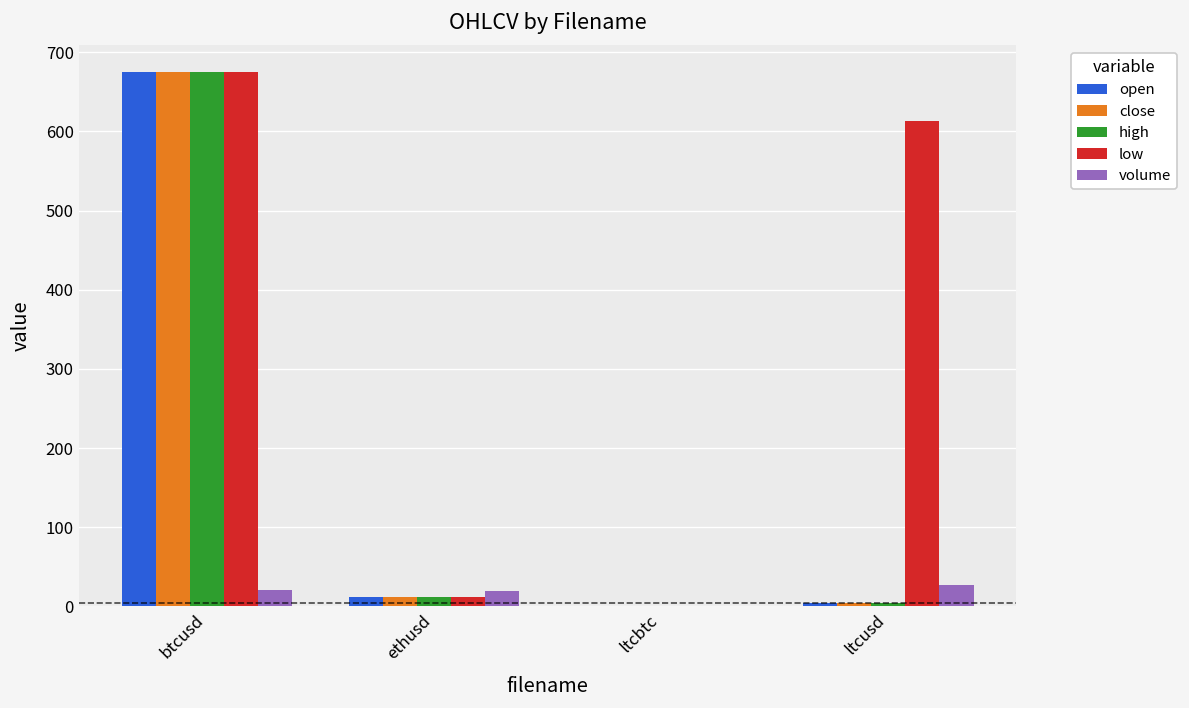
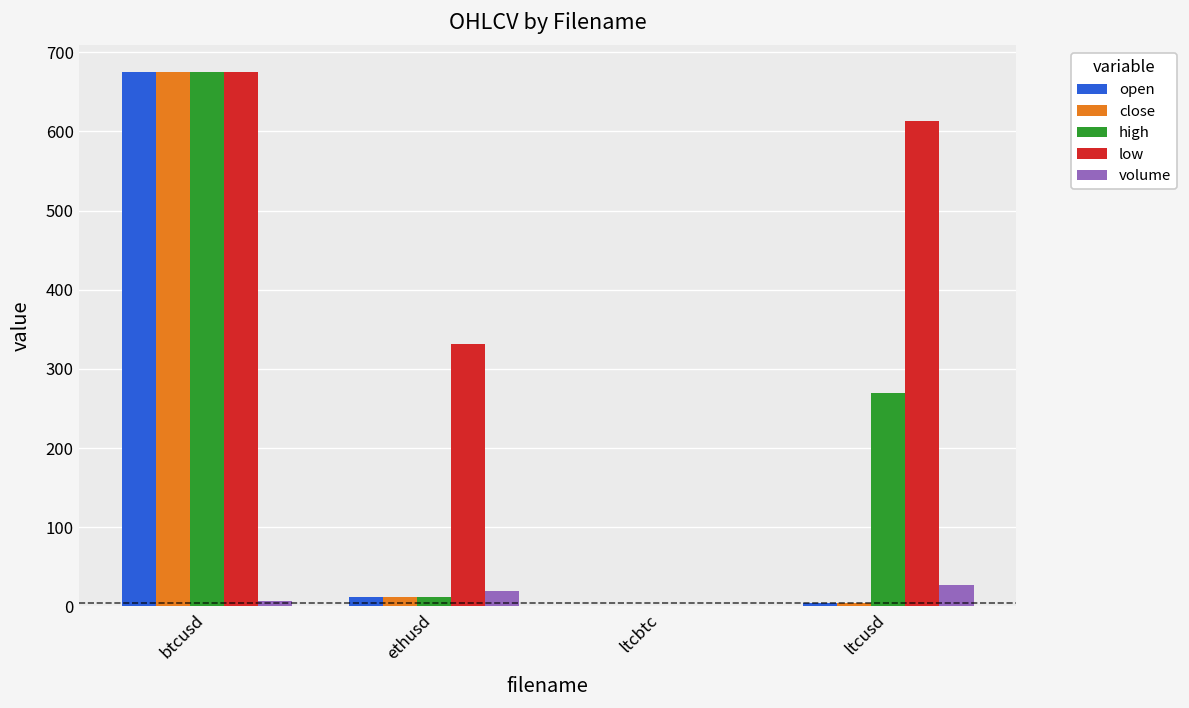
volume, btcusd: 20 -> 10
low, ethusd: 10 -> 330
high, ltcusd: 0 -> 270
